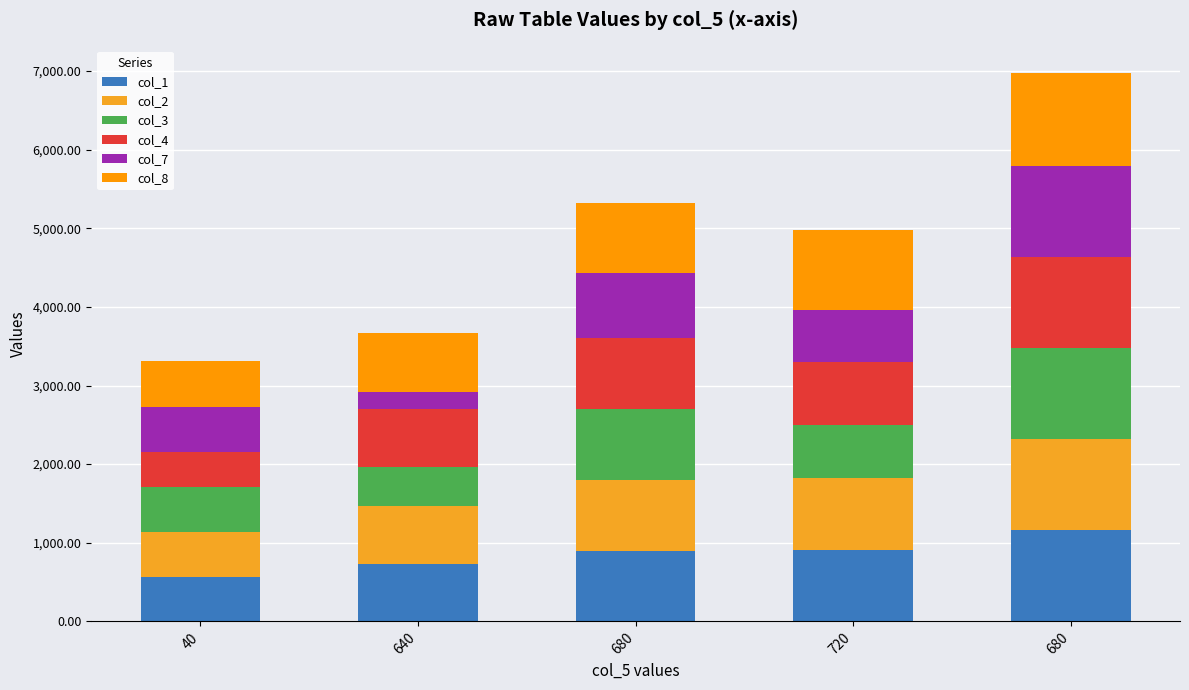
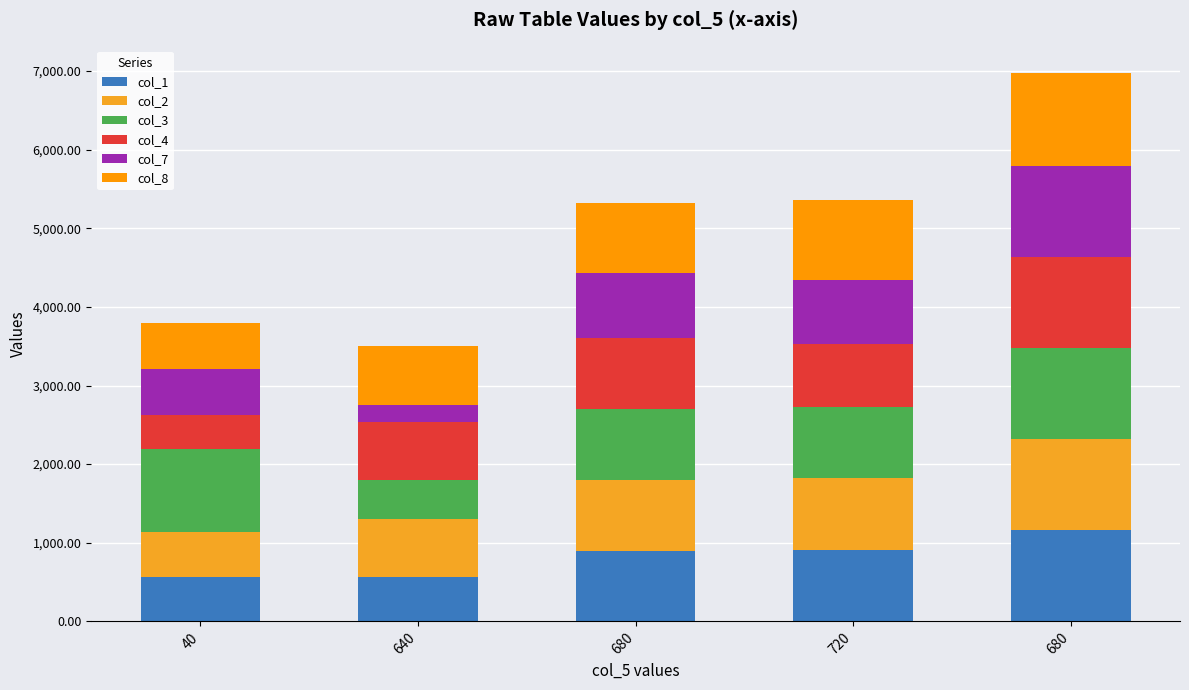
col_3, 40: 600 -> 1,000
col_1, 640: 700 -> 600
col_3, 720: 700 -> 900
col_7, 720: 700 -> 800
